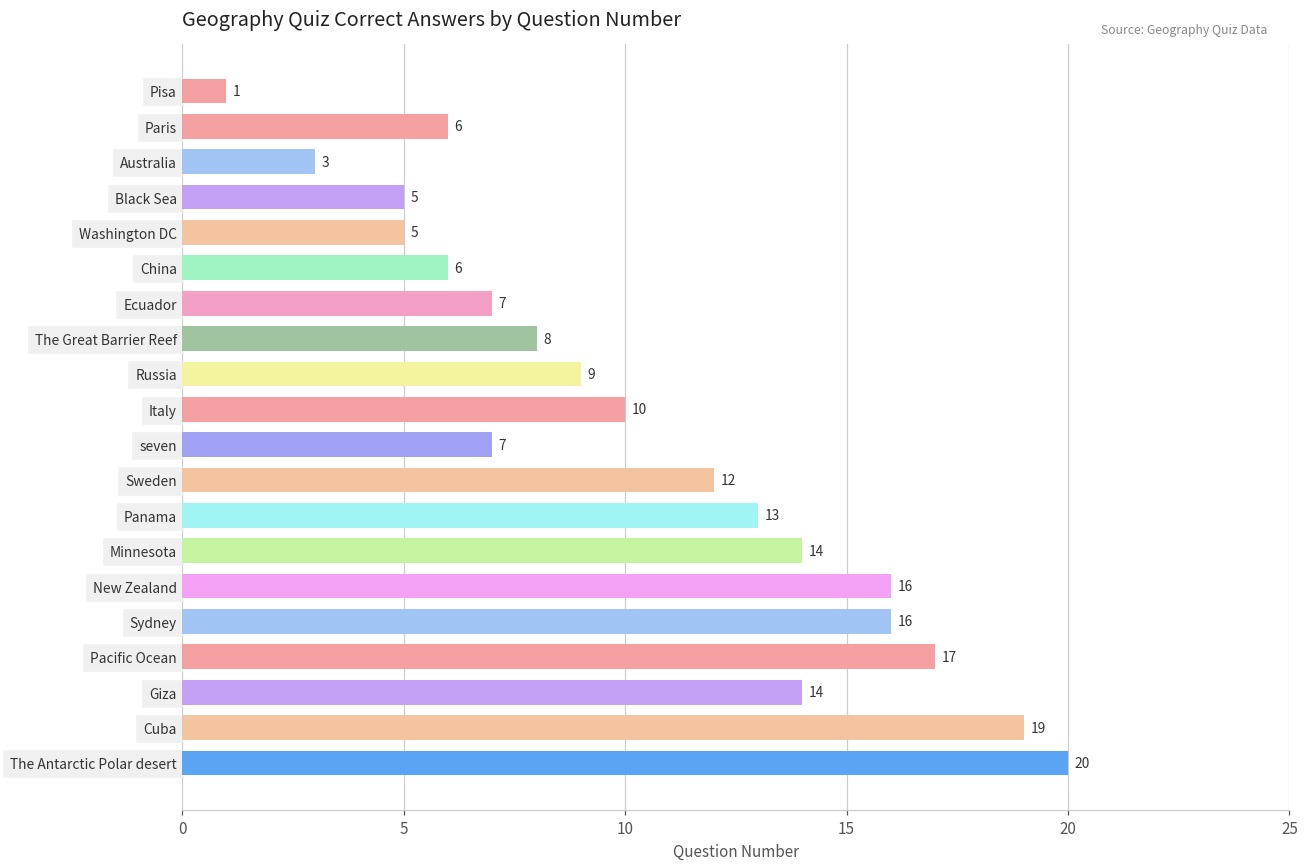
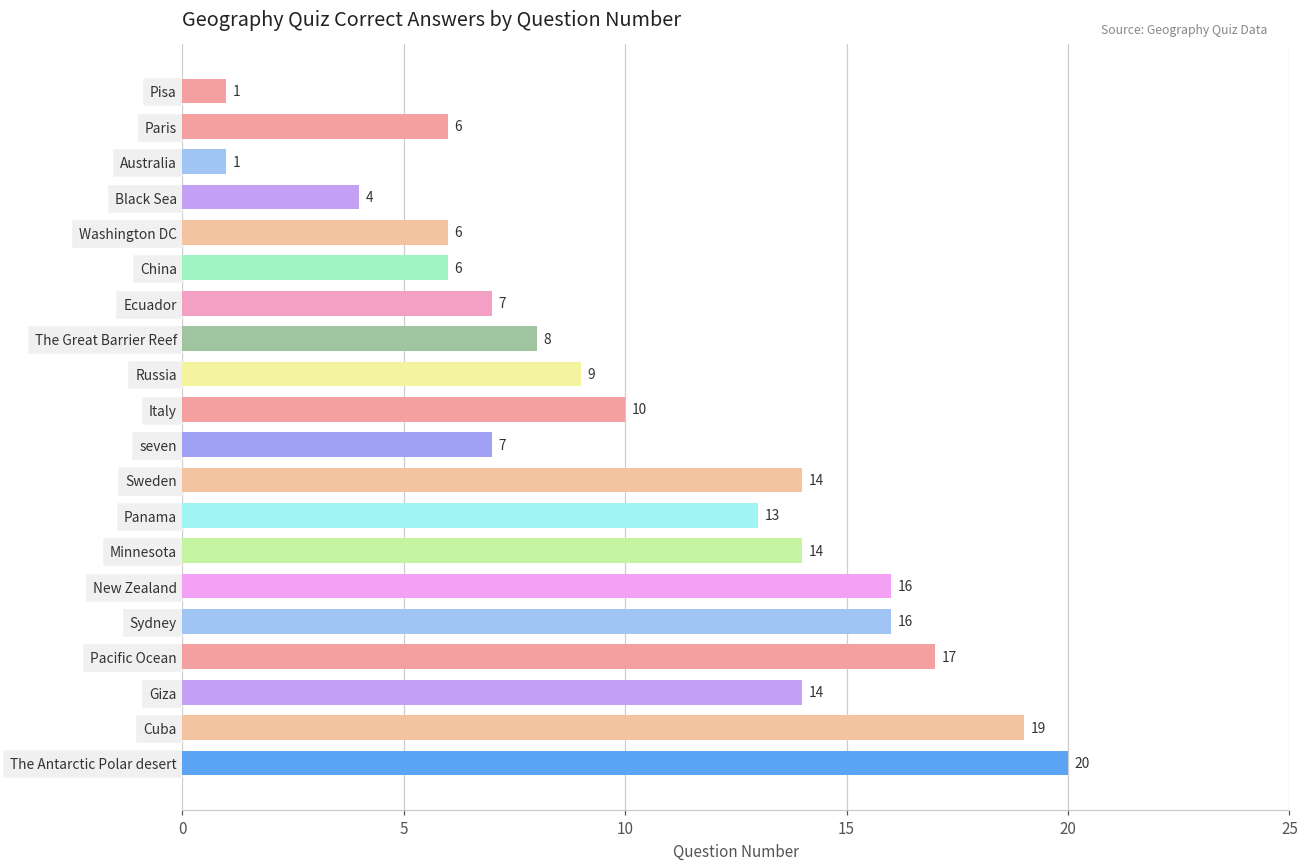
Australia: 3 -> 1
Black Sea: 5 -> 4
Washington DC: 5 -> 6
Sweden: 12 -> 14
